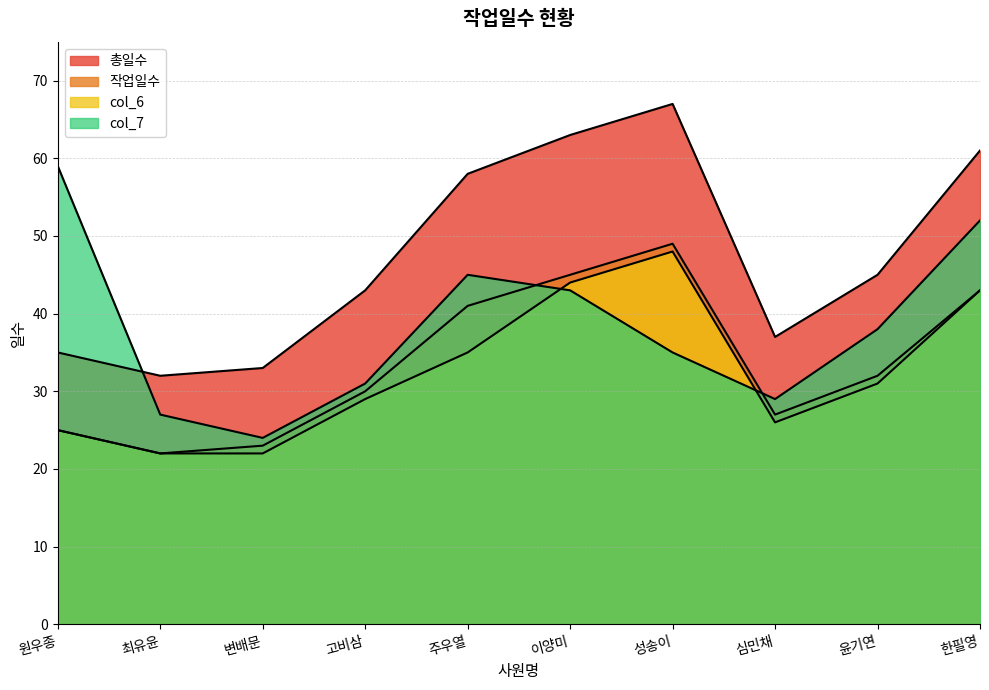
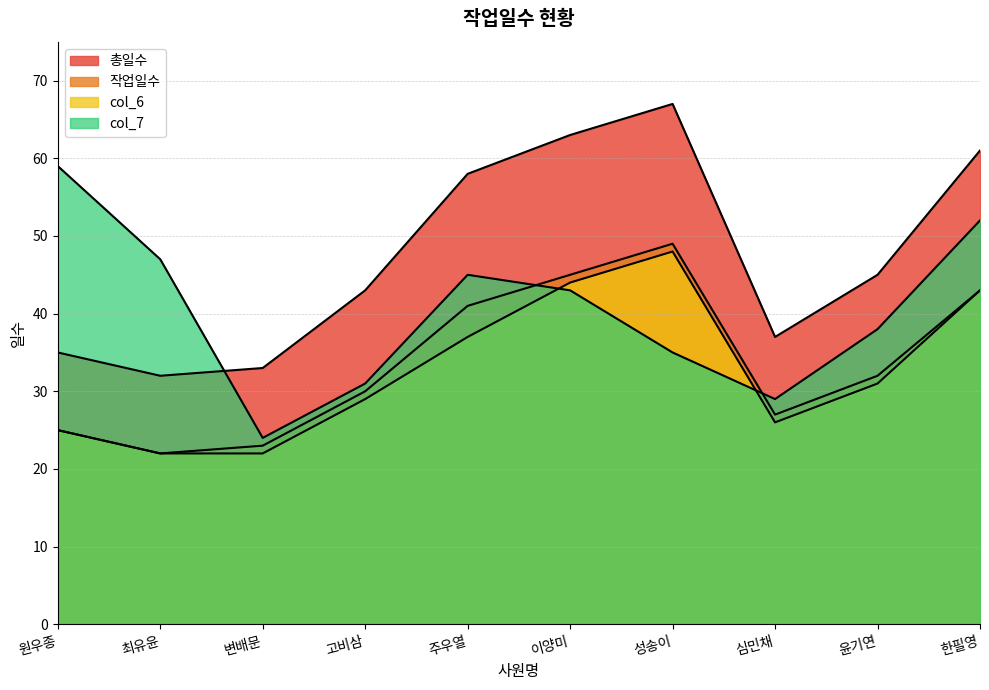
col_7, 최유윤: 27 -> 47
col_6, 주우열: 35 -> 37
